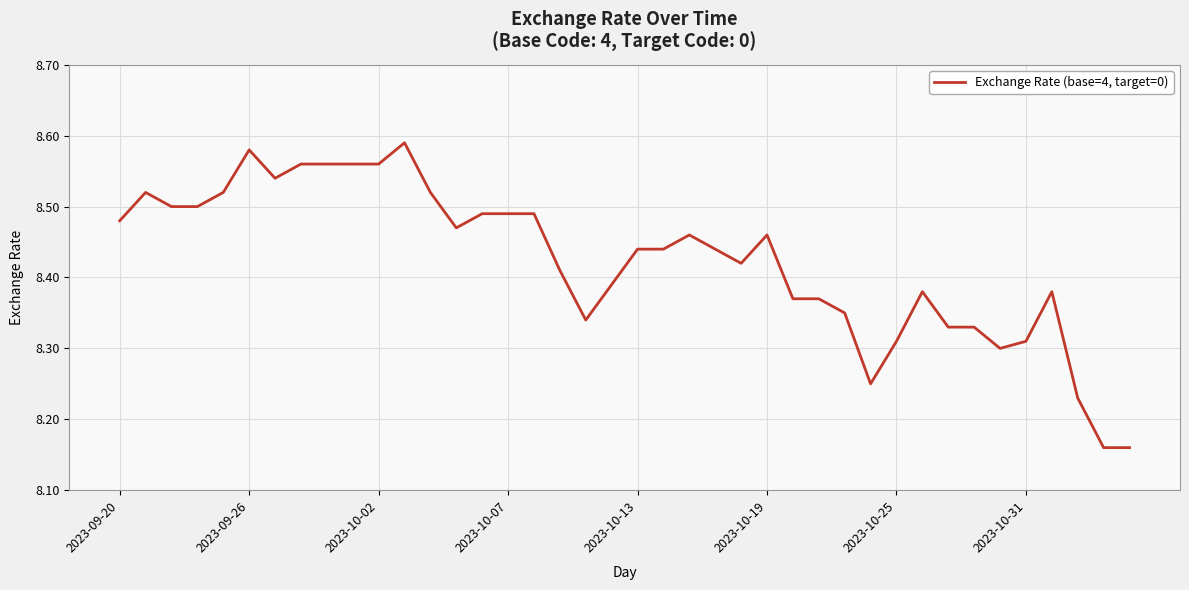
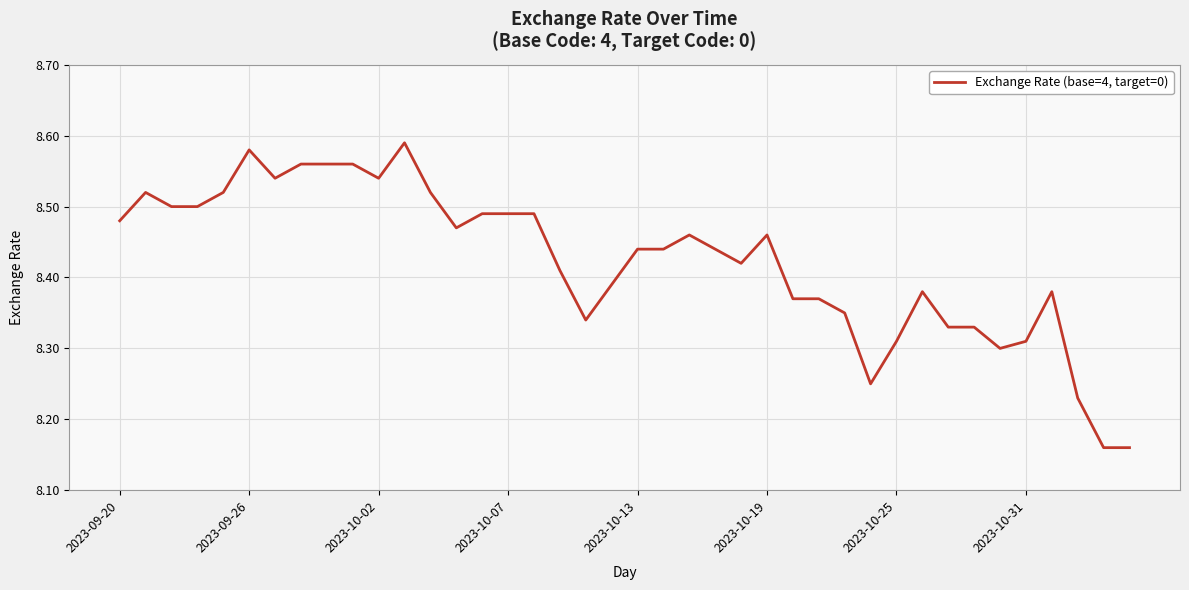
2023-10-02: 8.56 -> 8.54
